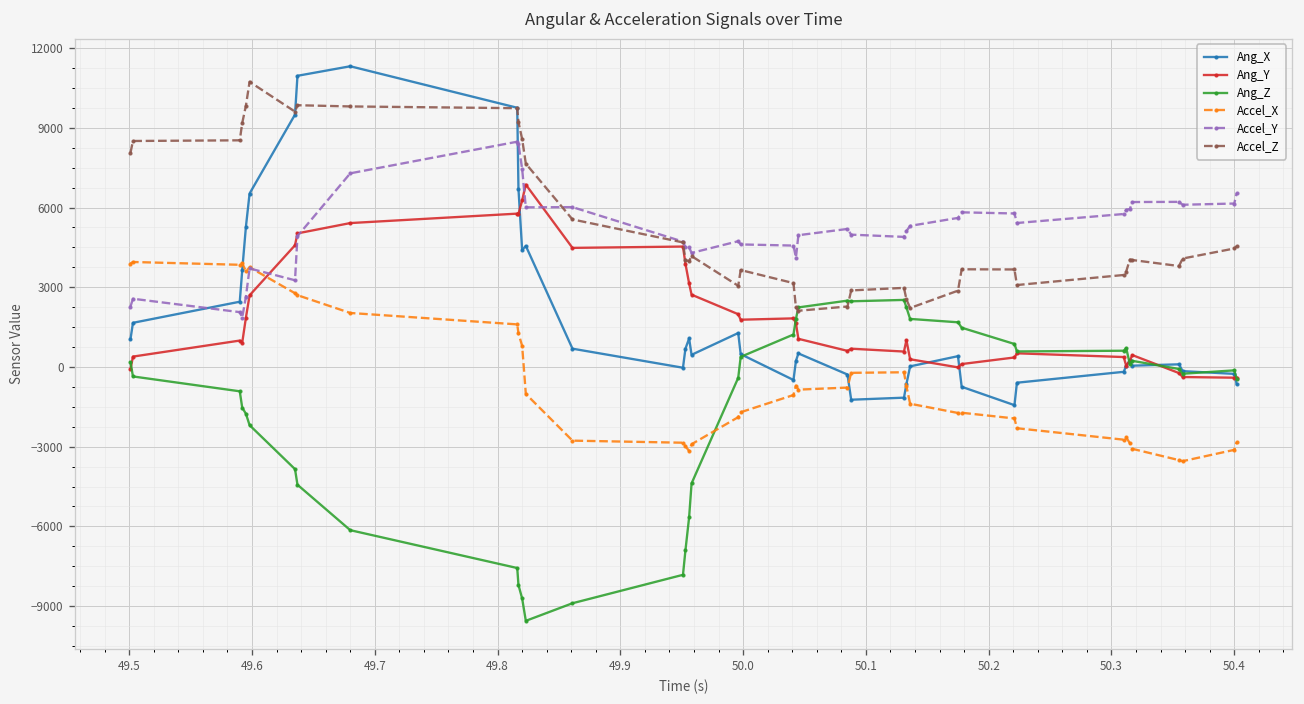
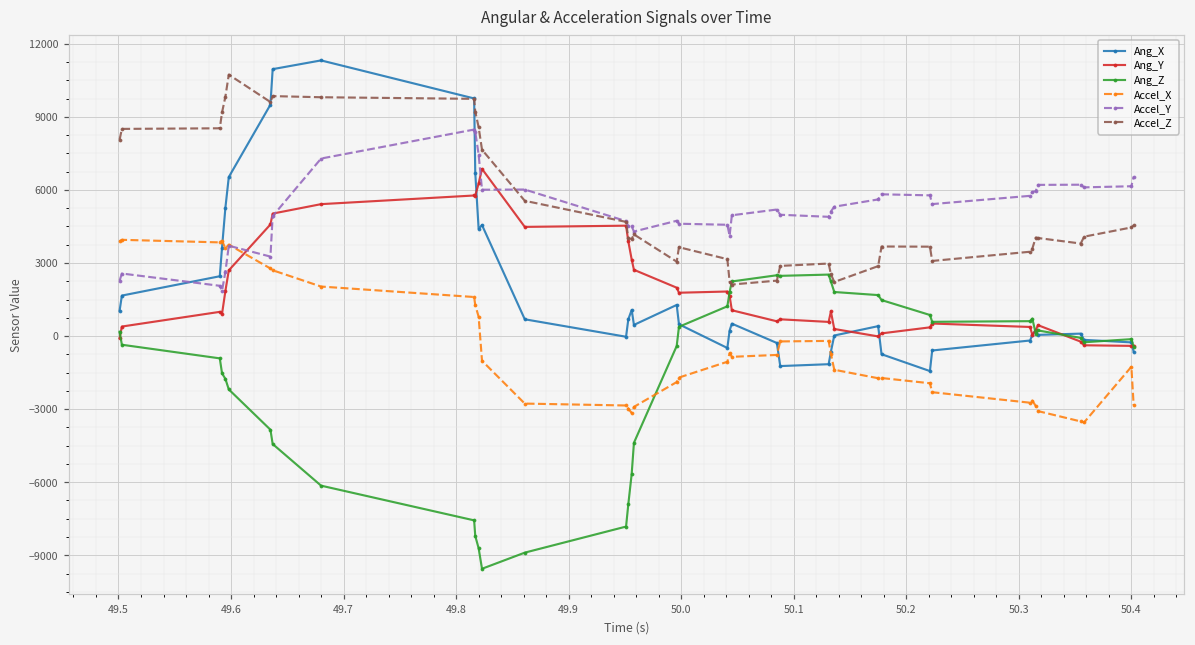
Accel_X, 50.4: -3100 -> -1300
